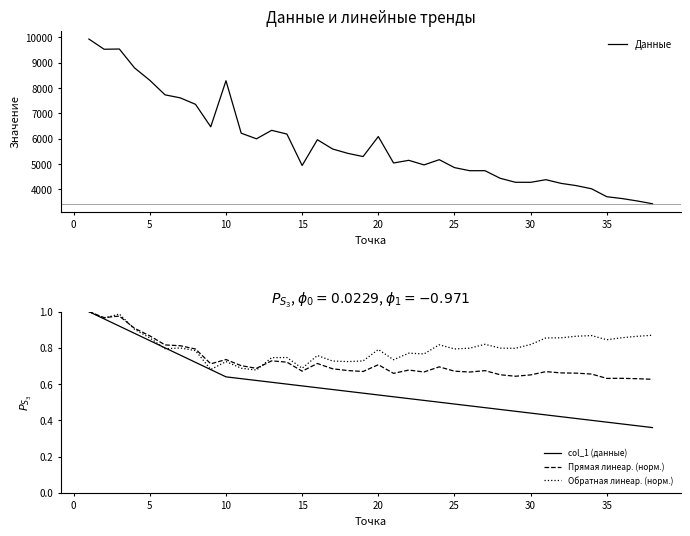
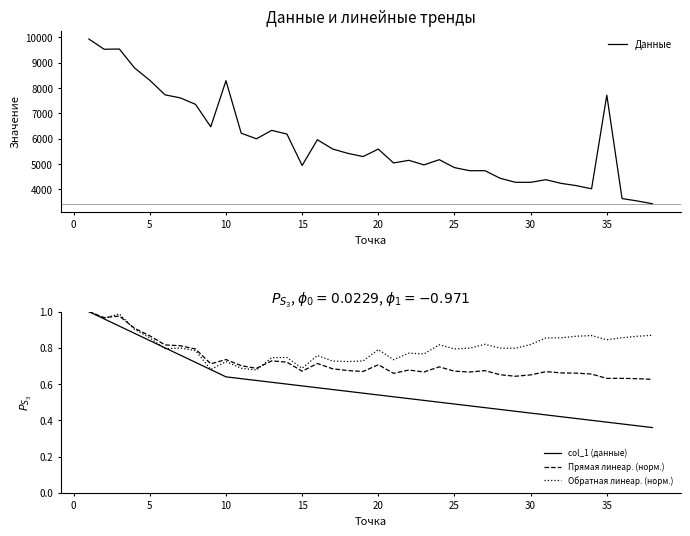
Данные и линейные тренды, 20: 6100 -> 5600
Данные и линейные тренды, 35: 3700 -> 7700
